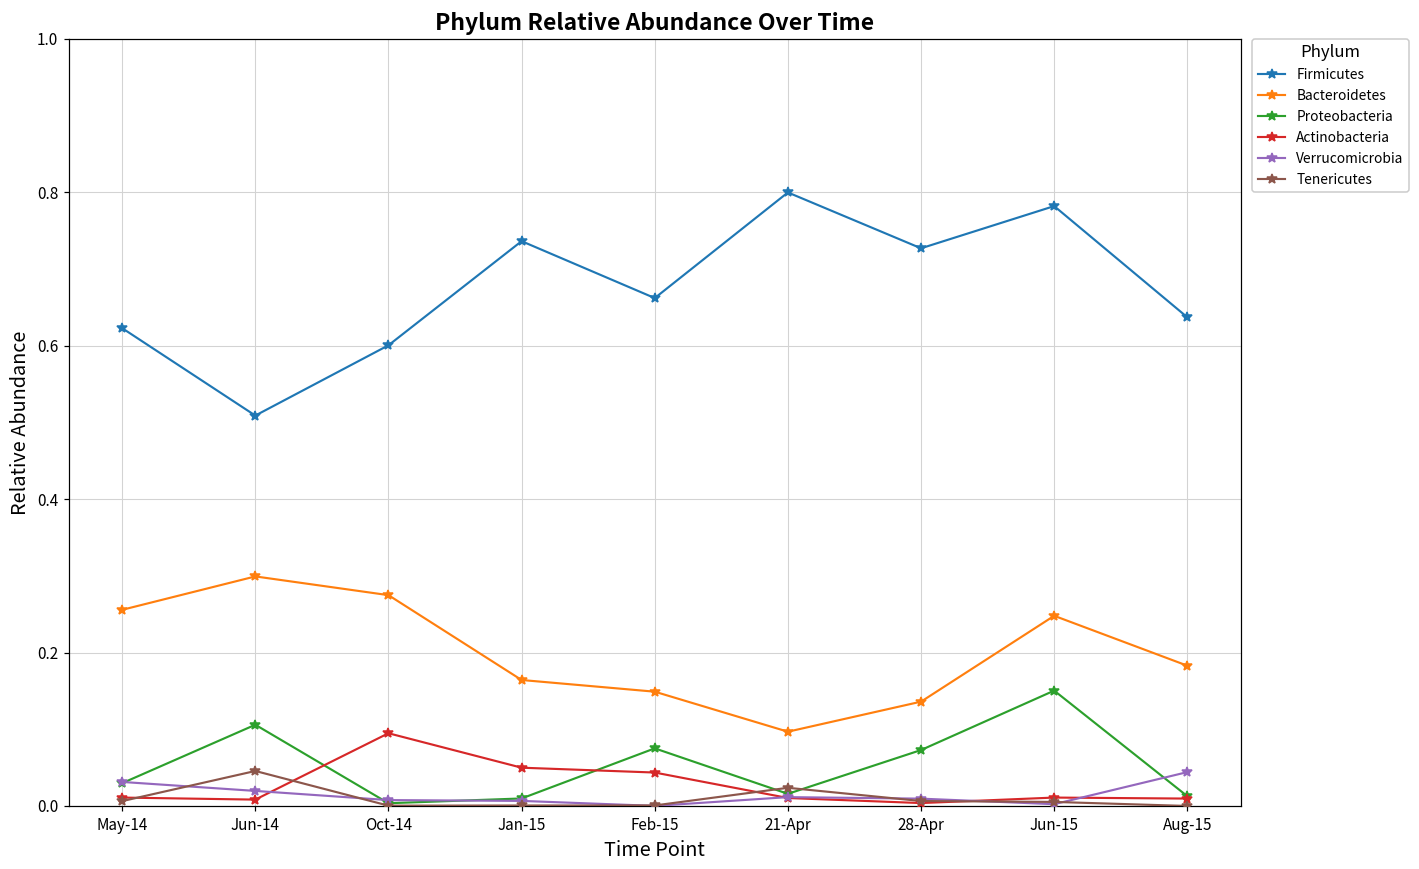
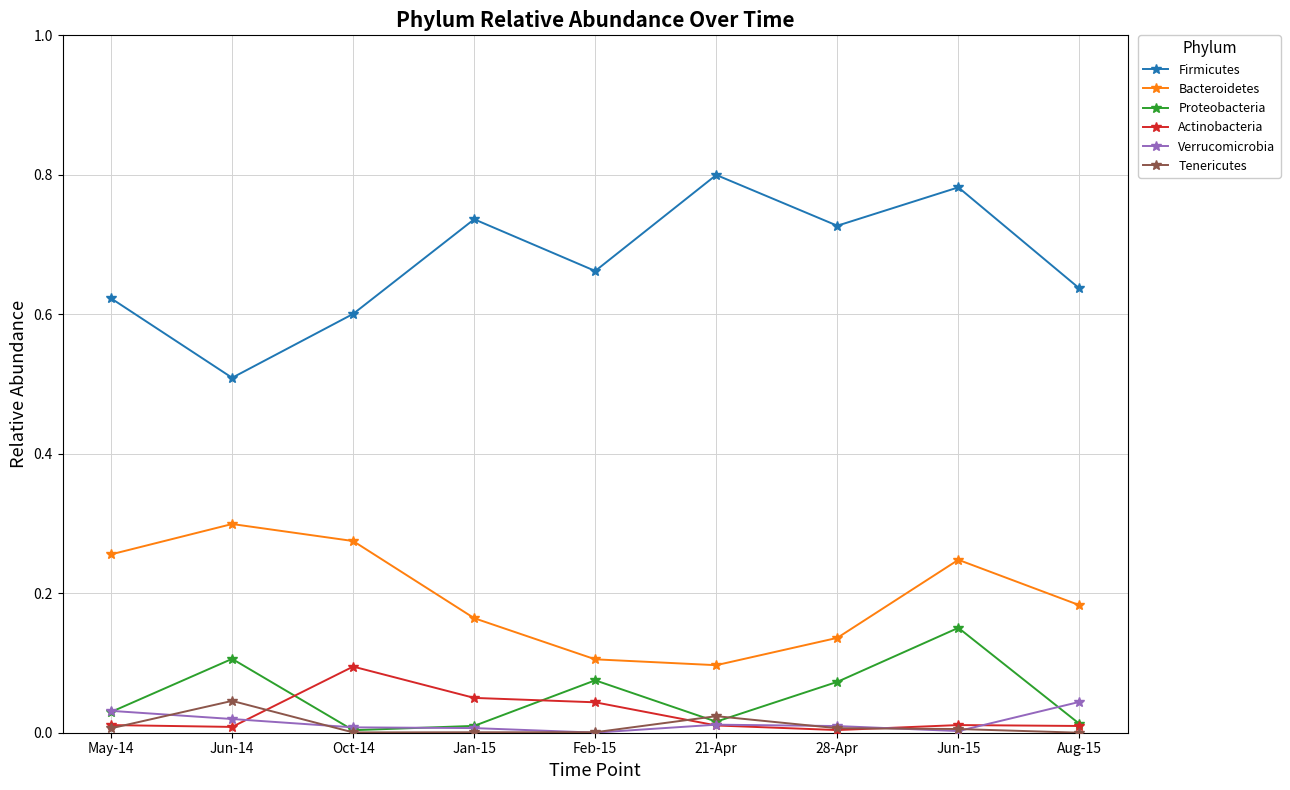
Bacteroidetes, Feb-15: 0.15 -> 0.11
